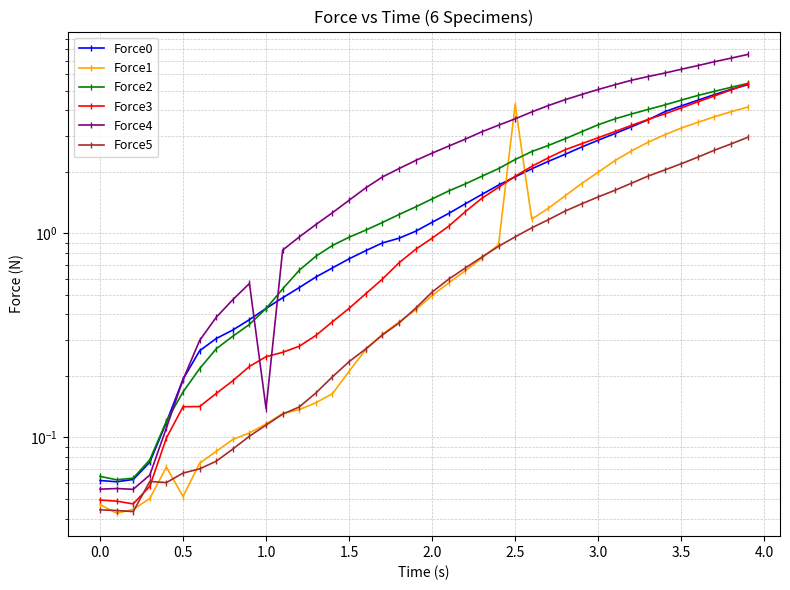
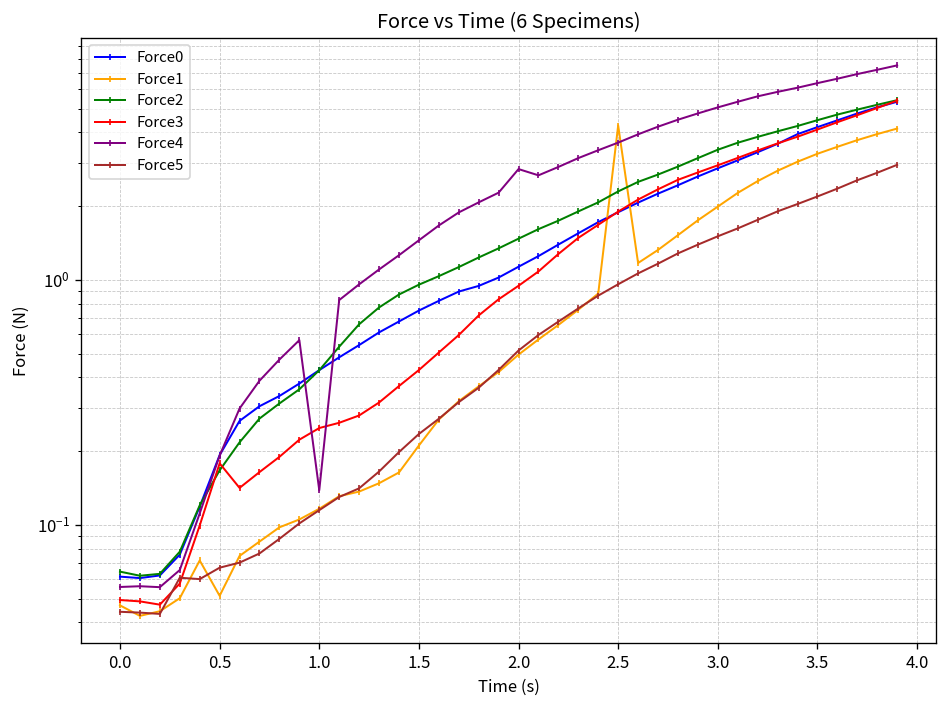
Force3, 0.5: 0.14 -> 0.18
Force4, 2.0: 2.5 -> 2.8
